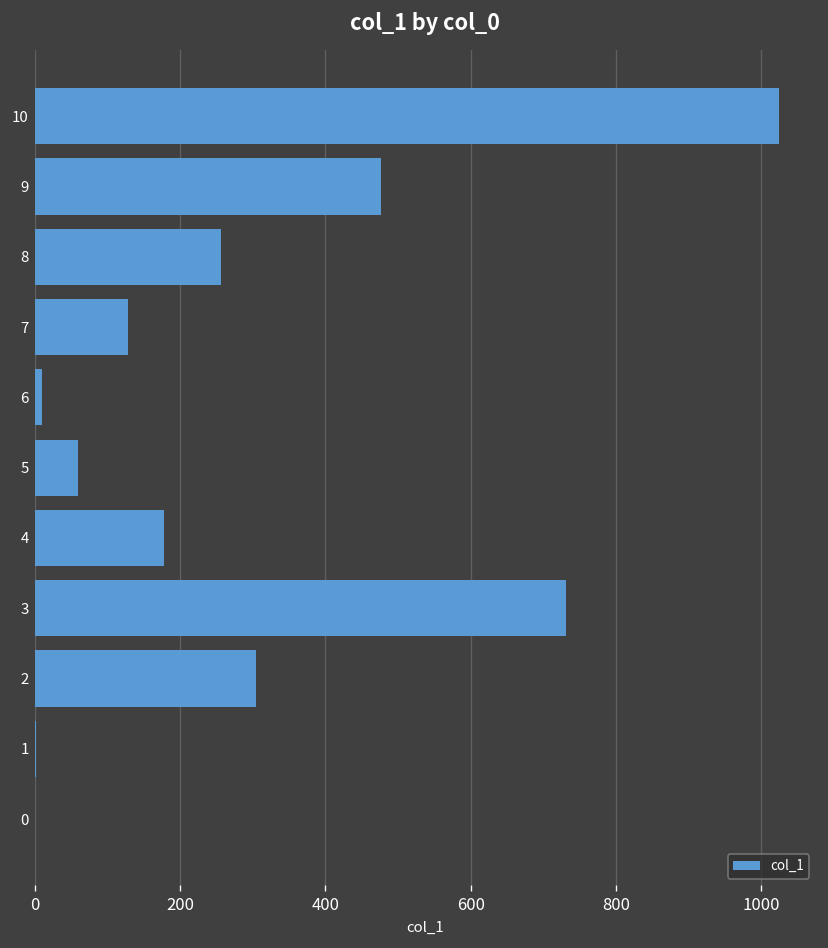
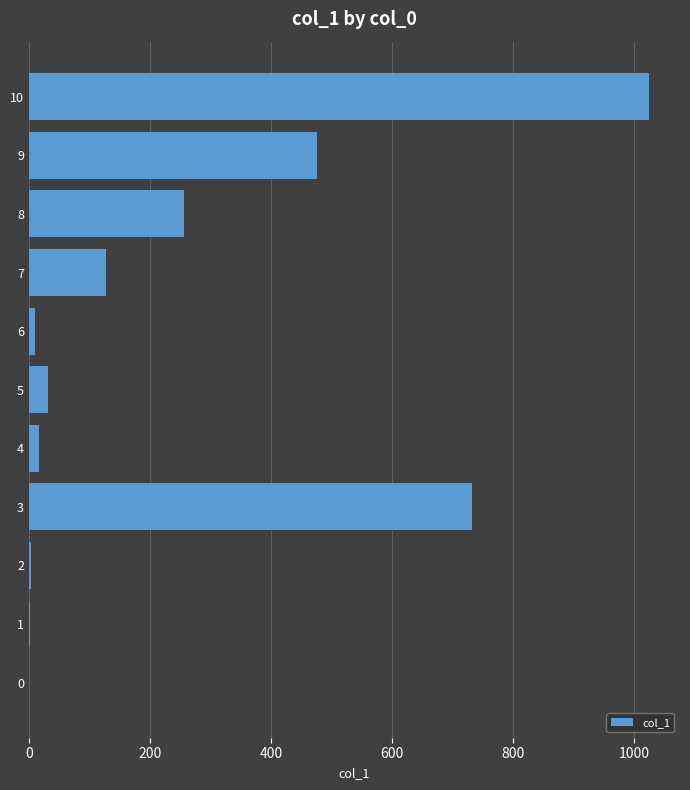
5: 60 -> 30
4: 180 -> 20
2: 300 -> 0
